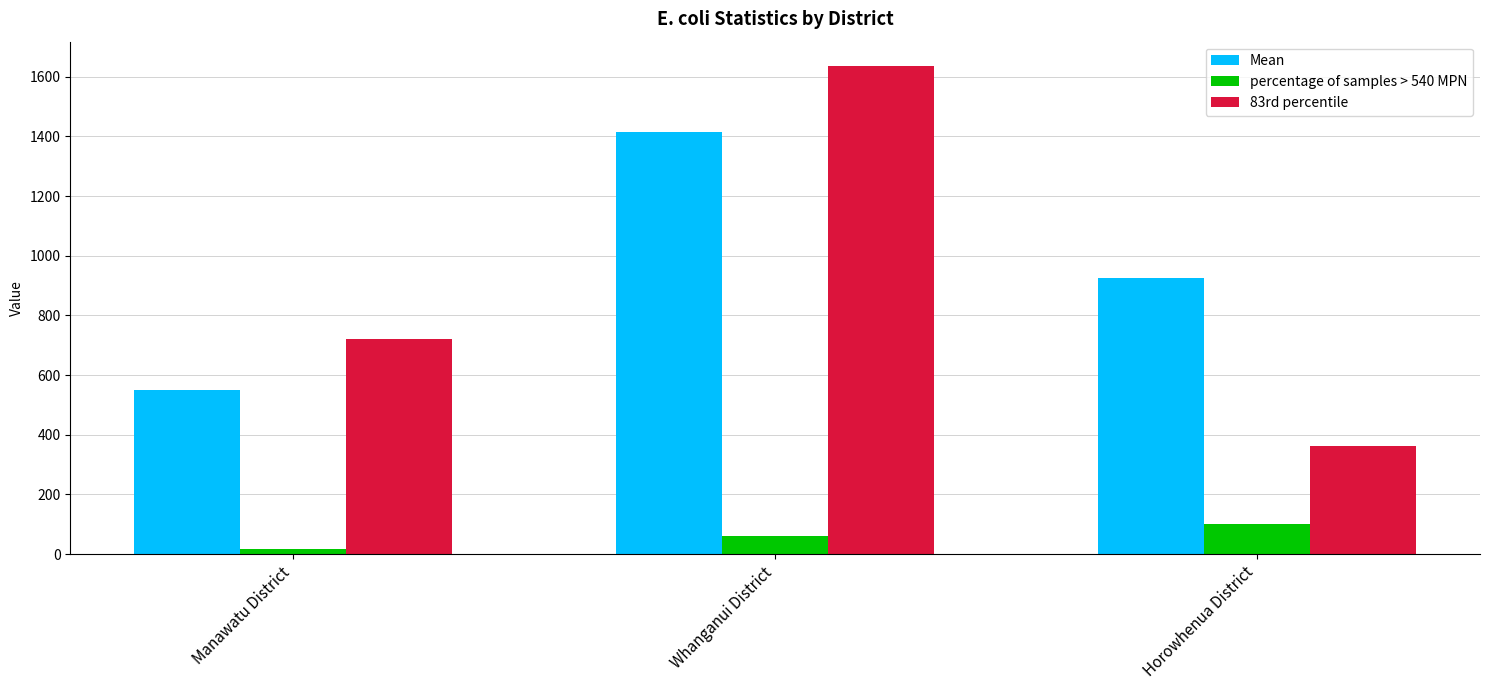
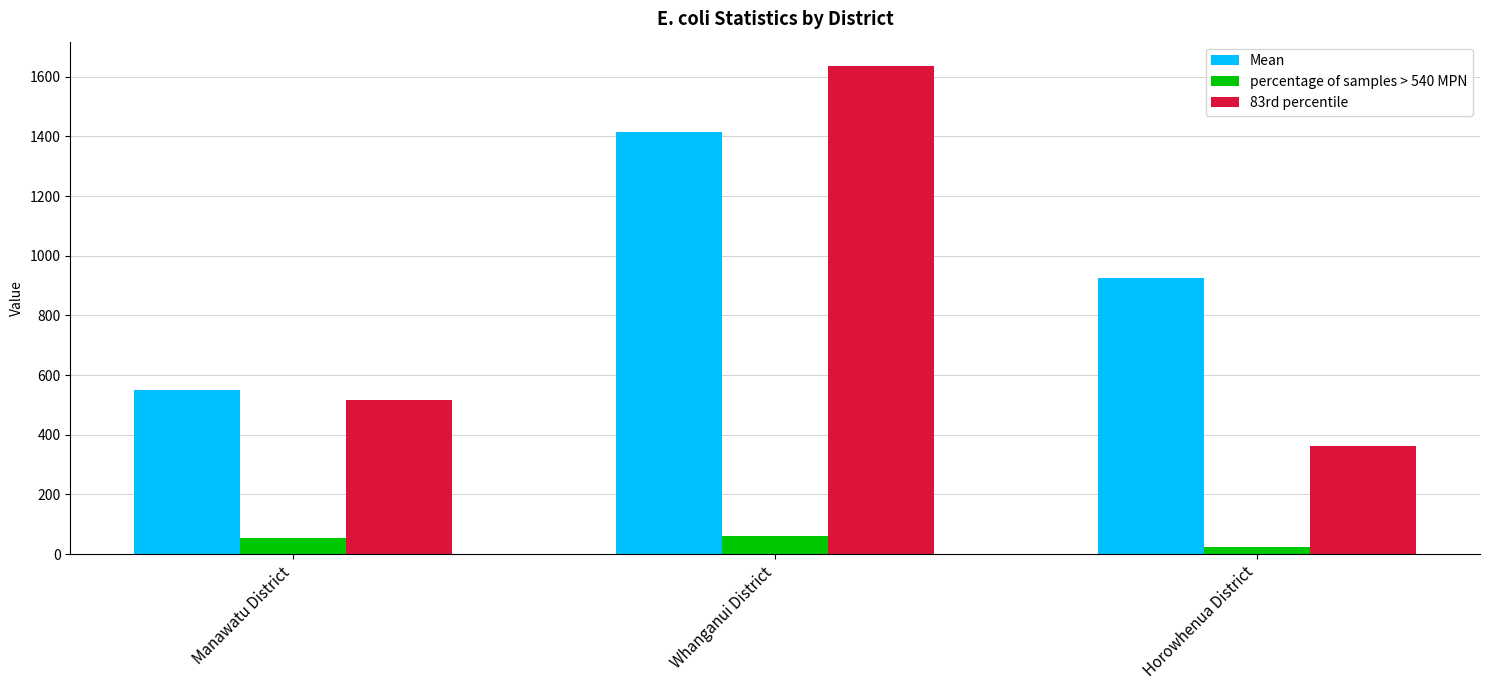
percentage of samples > 540 MPN, Manawatu District: 20 -> 50
83rd percentile, Manawatu District: 720 -> 520
percentage of samples > 540 MPN, Horowhenua District: 100 -> 20
